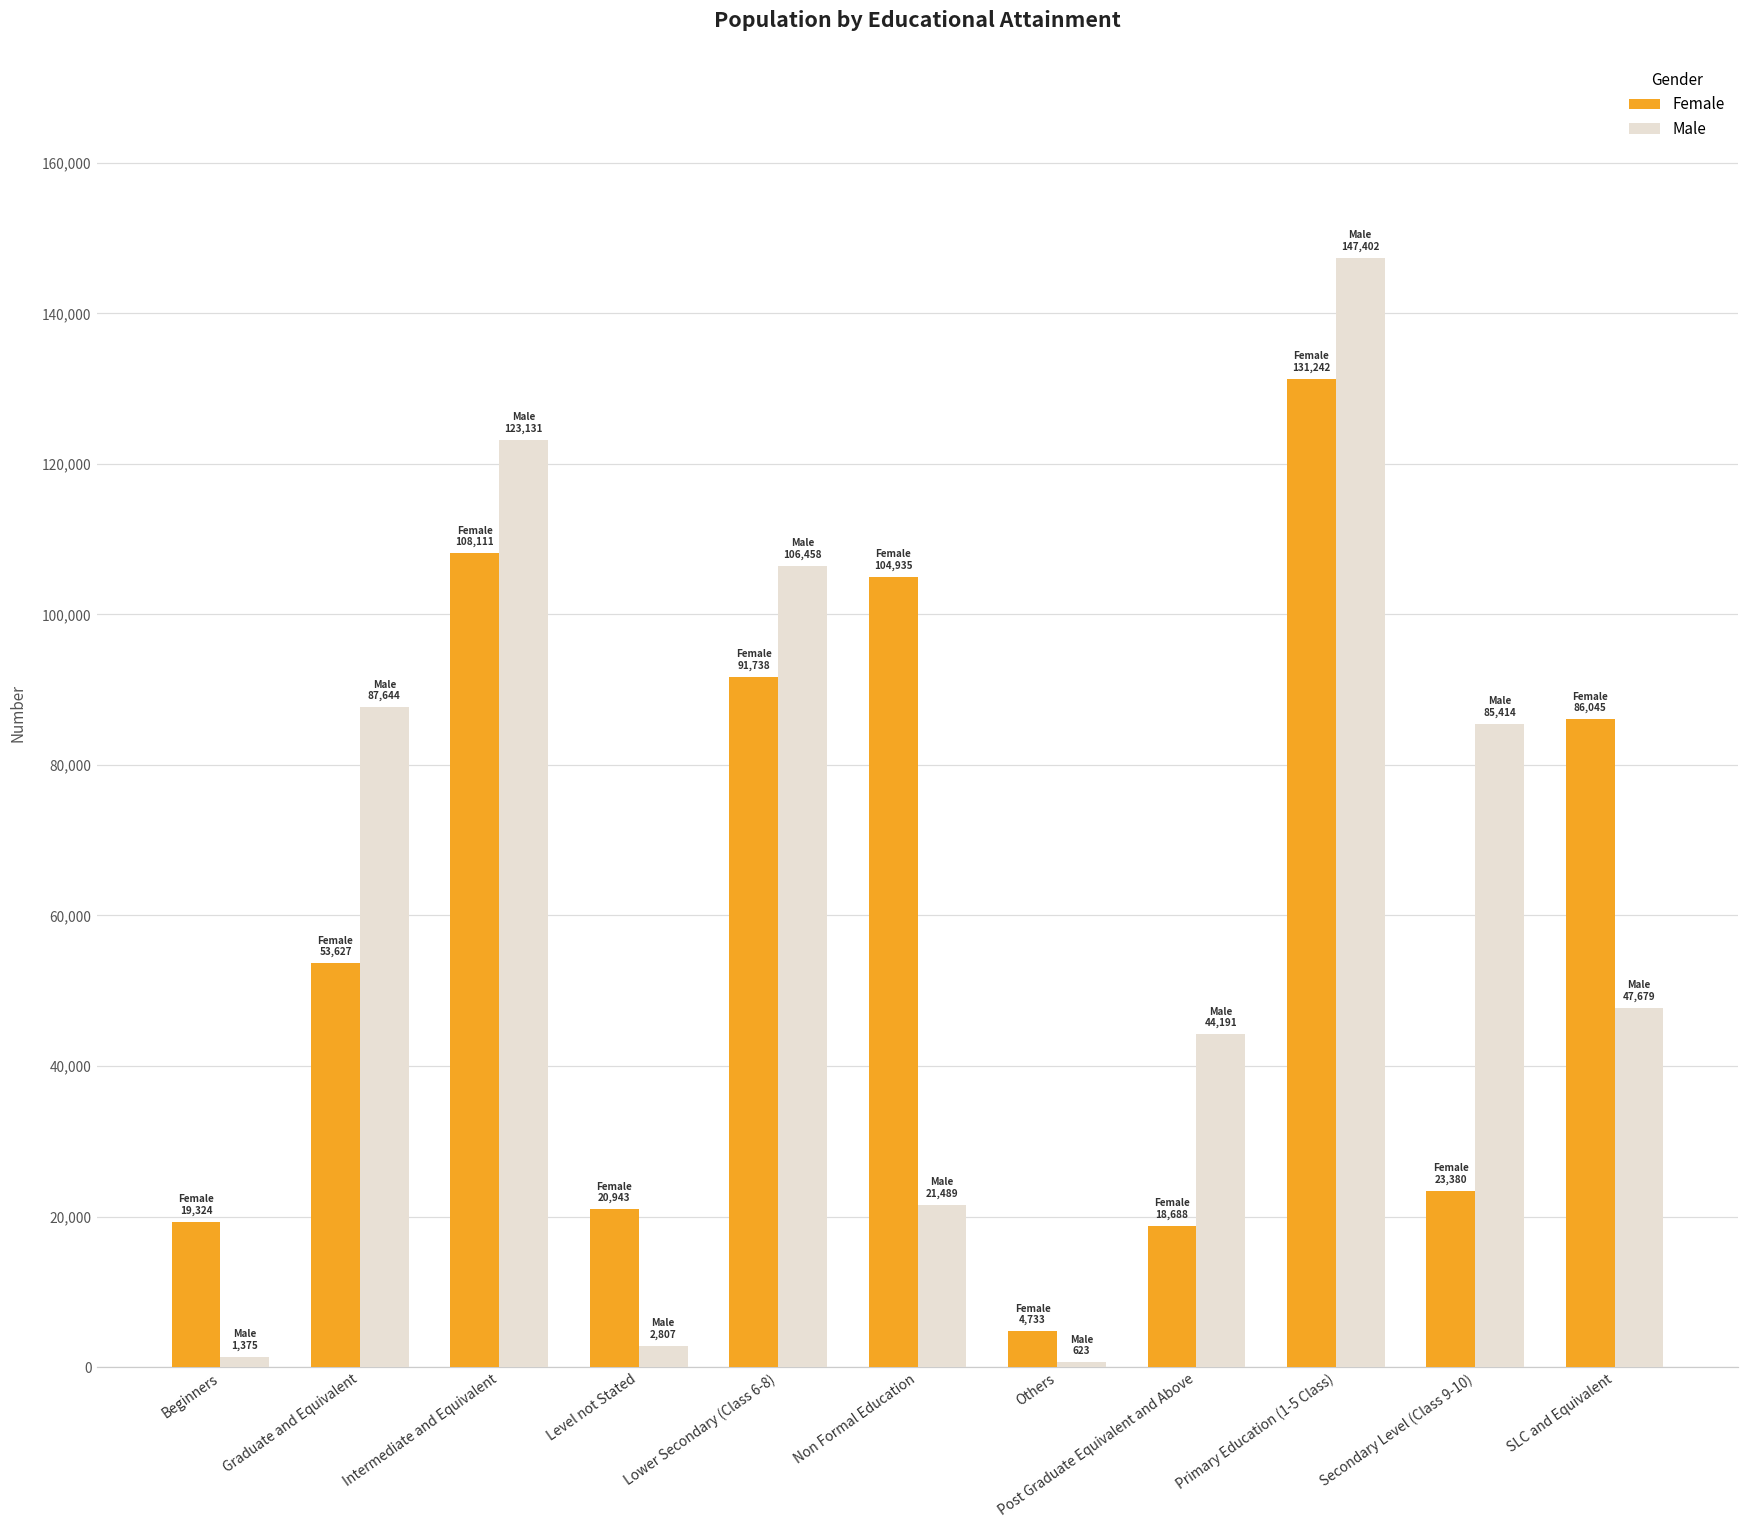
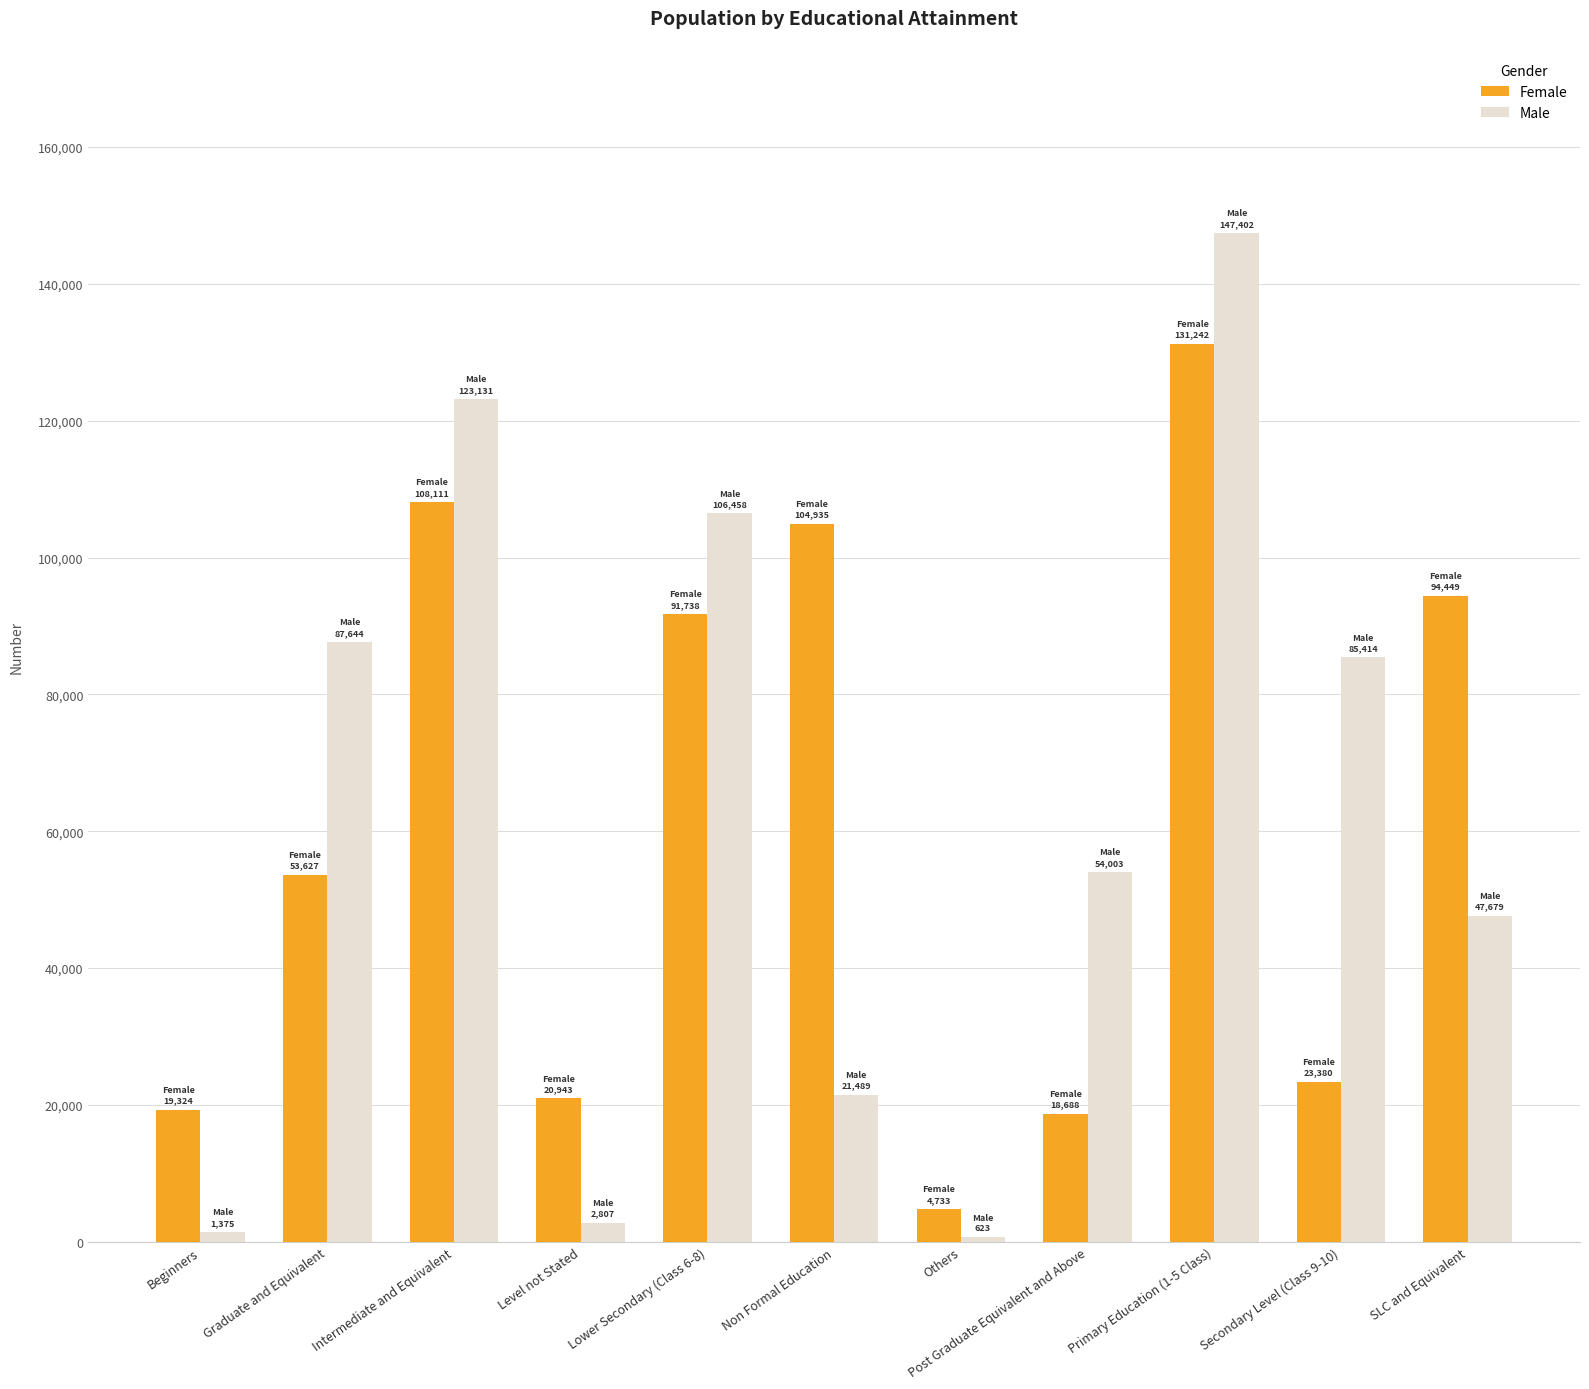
Male, Post Graduate Equivalent and Above: 44,191 -> 54,003
Female, SLC and Equivalent: 86,045 -> 94,449
